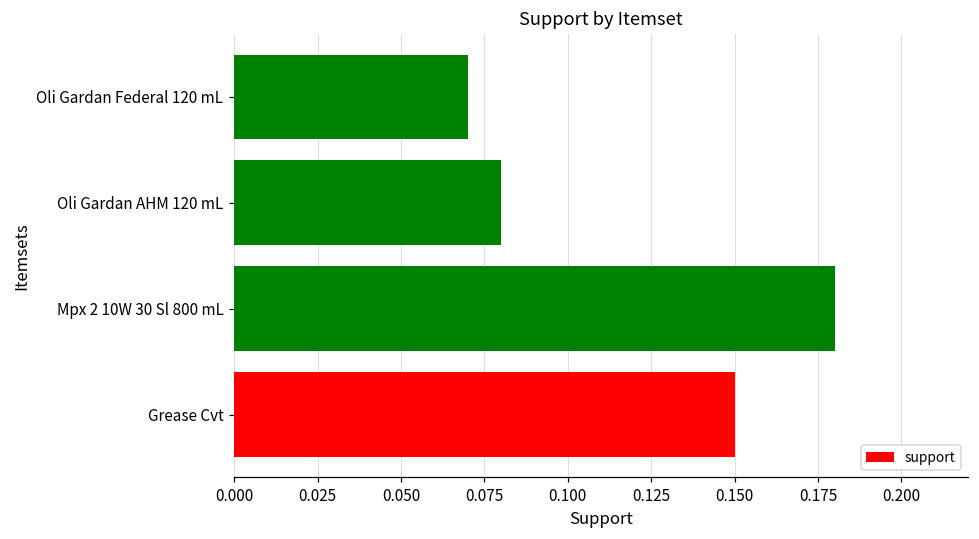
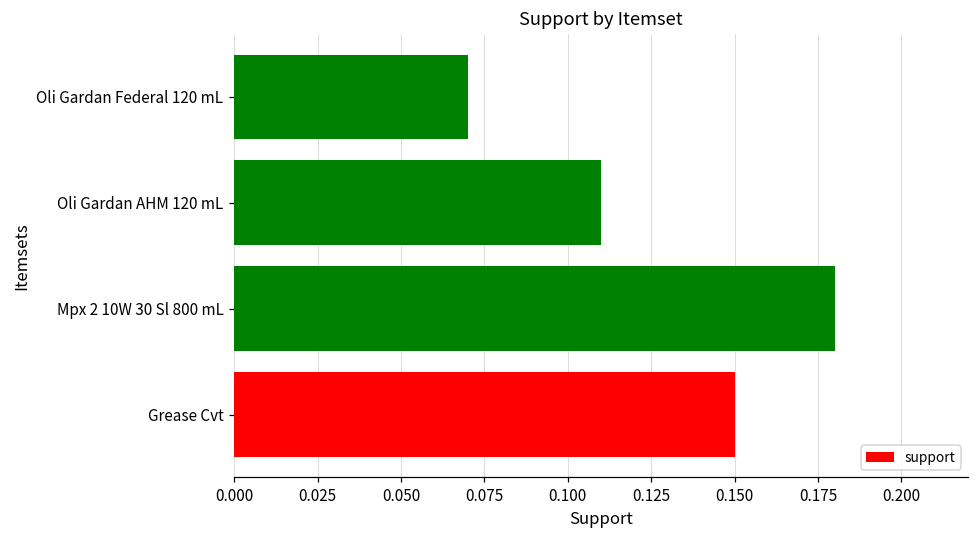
Oli Gardan AHM 120 mL: 0.08 -> 0.11
